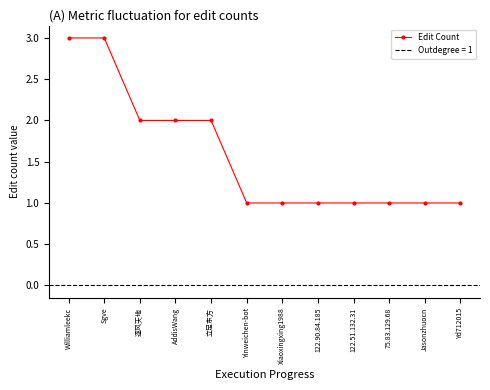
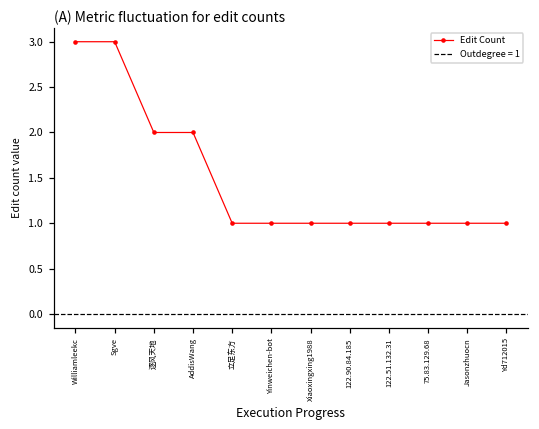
立足东方: 2 -> 1
